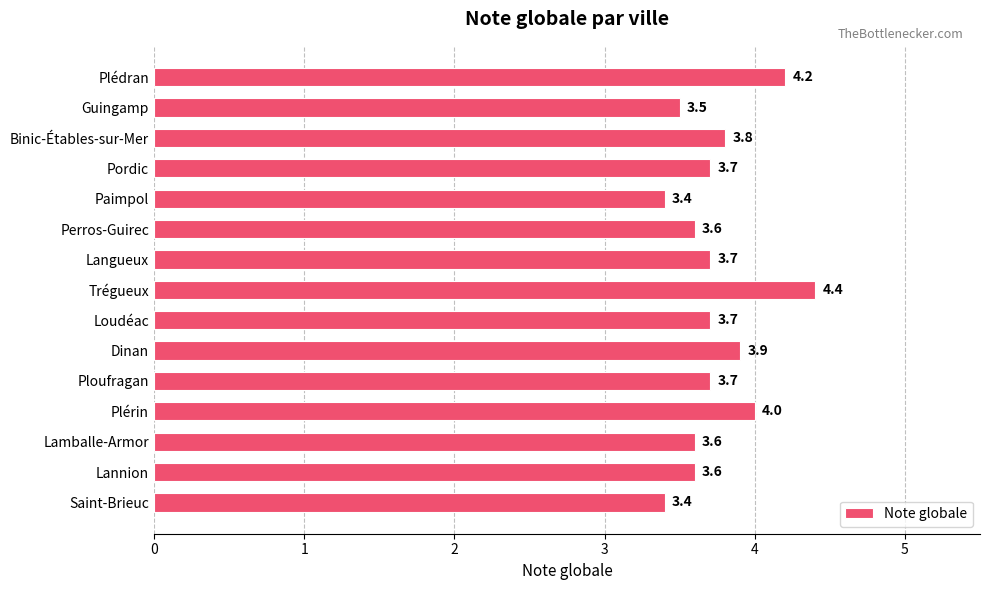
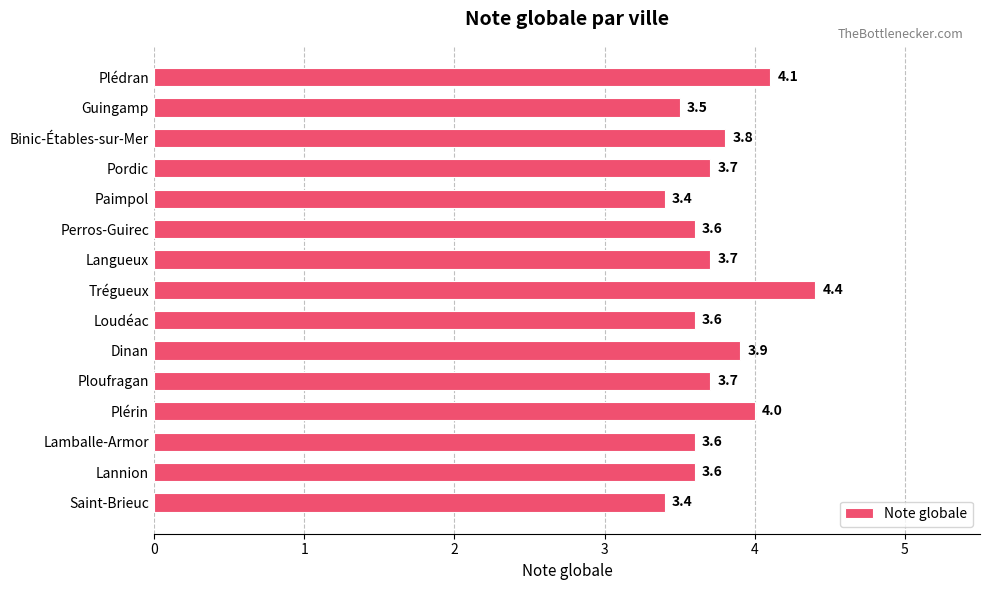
Plédran: 4.2 -> 4.1
Loudéac: 3.7 -> 3.6
